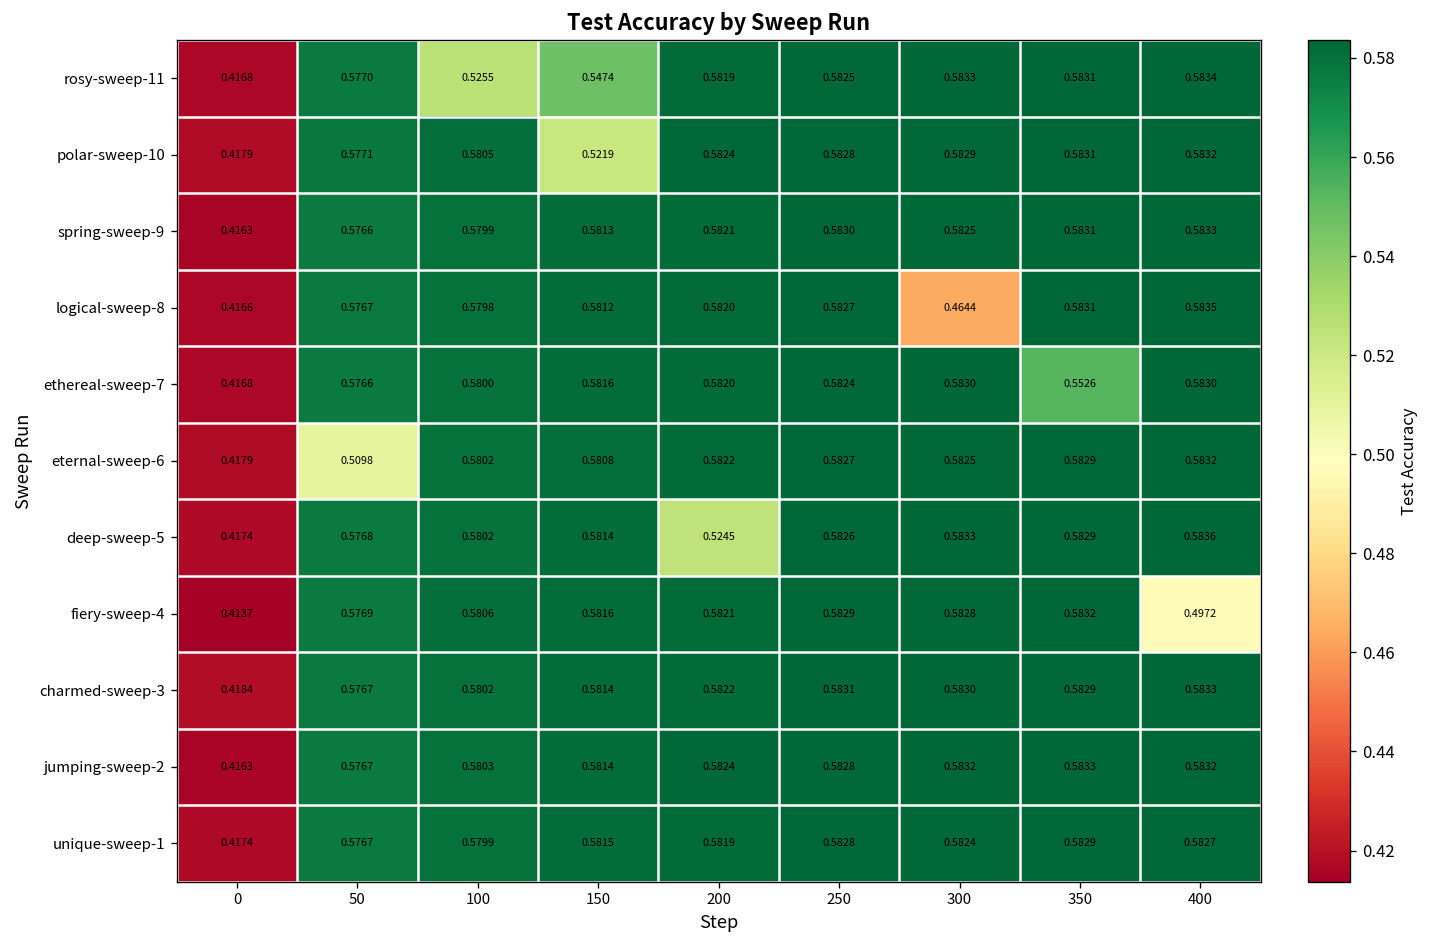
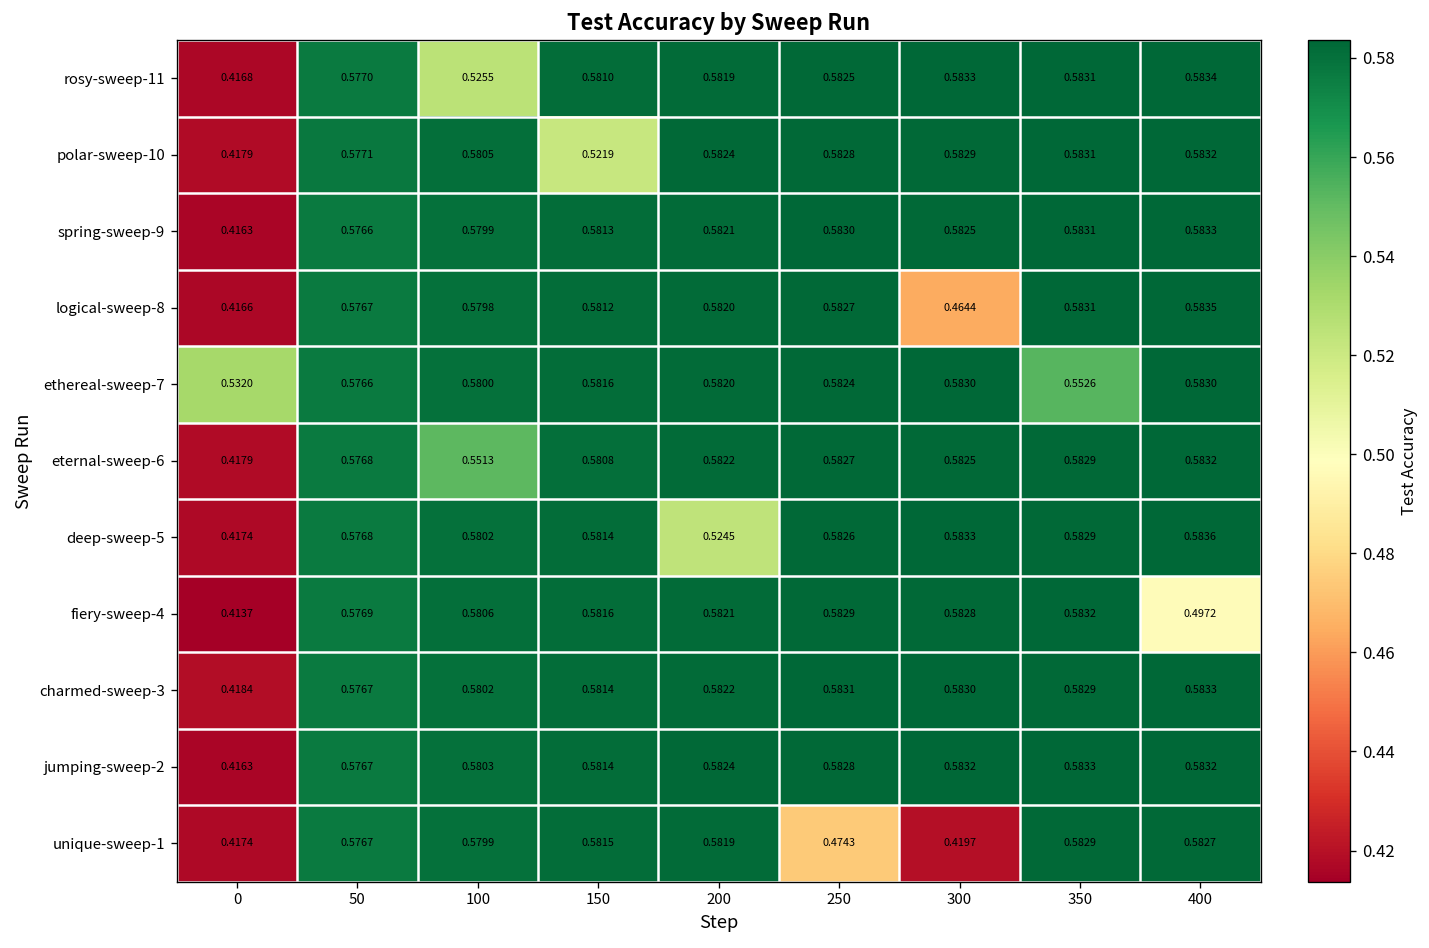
rosy-sweep-11, 150: 0.5474 -> 0.5810
ethereal-sweep-7, 0: 0.4168 -> 0.5320
eternal-sweep-6, 50: 0.5098 -> 0.5768
eternal-sweep-6, 100: 0.5802 -> 0.5513
unique-sweep-1, 250: 0.5828 -> 0.4743
unique-sweep-1, 300: 0.5824 -> 0.4197
